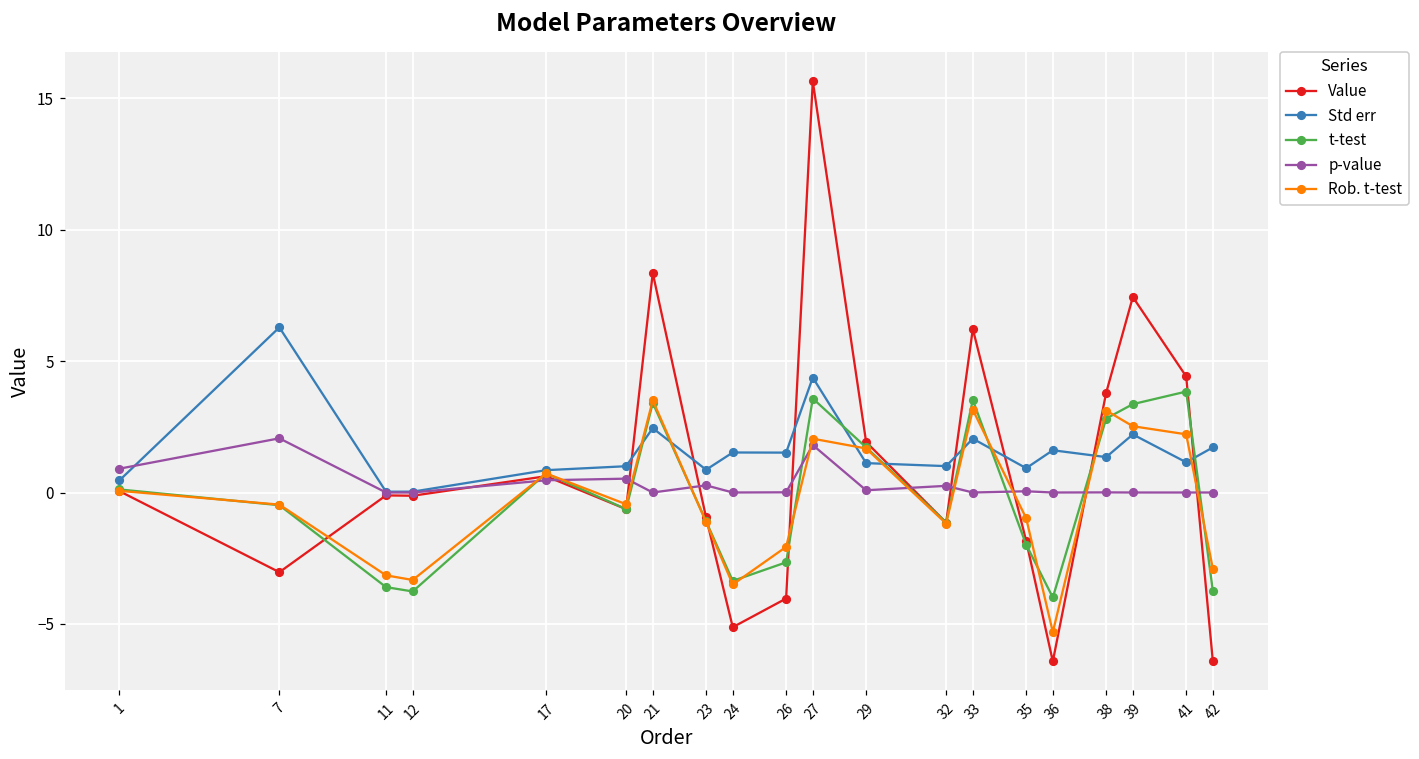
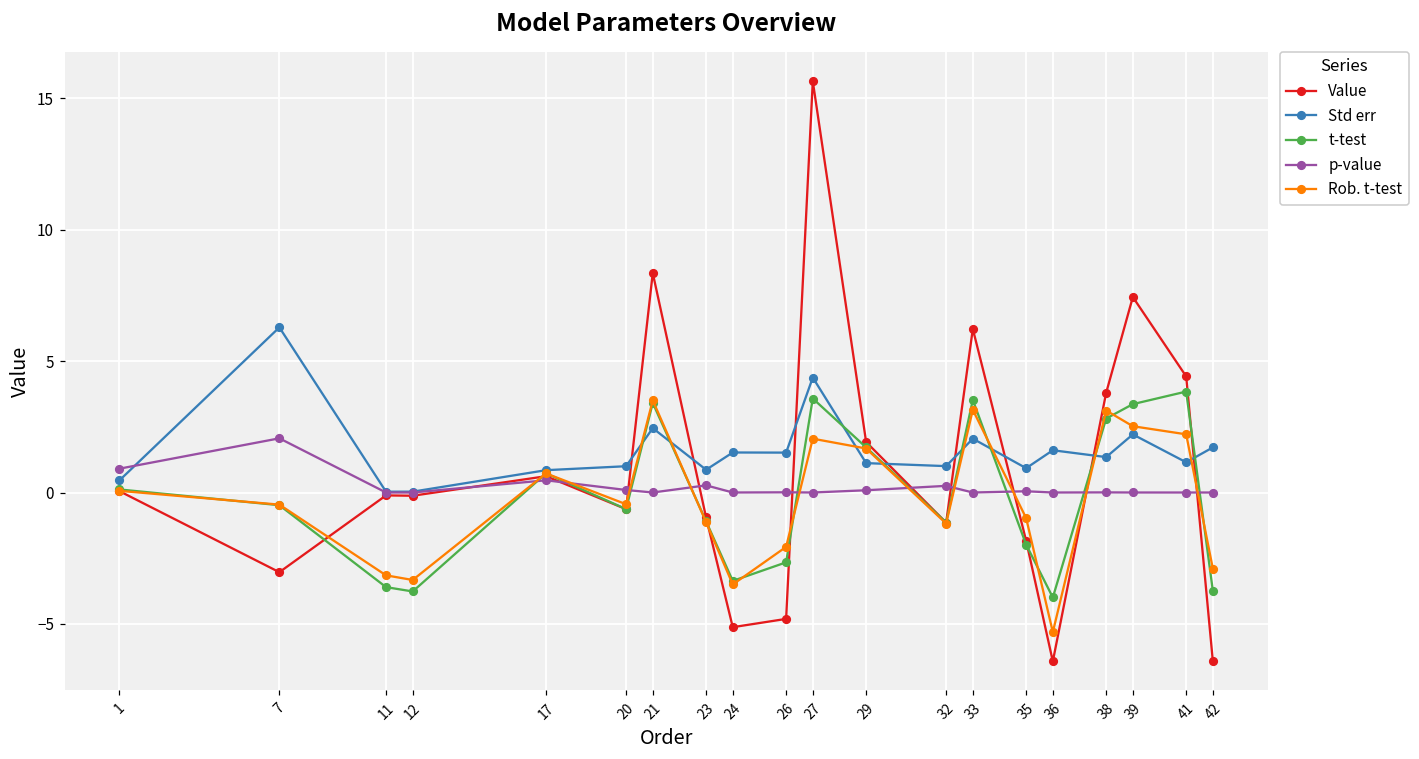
p-value, 20: 0.5 -> 0.1
Value, 26: -4.0 -> -4.8
p-value, 27: 1.8 -> 0.0
